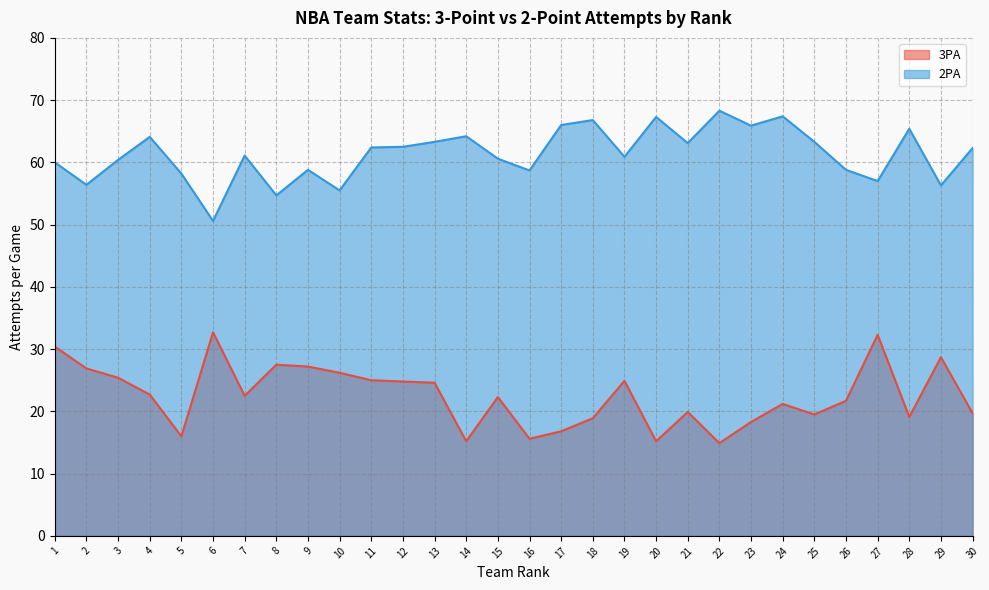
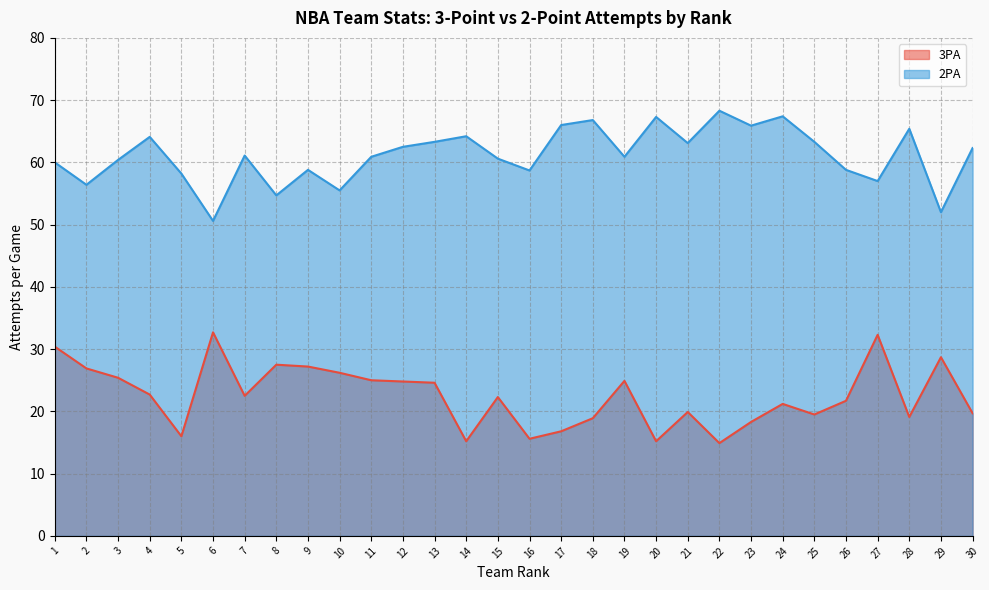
2PA, 11: 62 -> 61
2PA, 29: 56 -> 52
